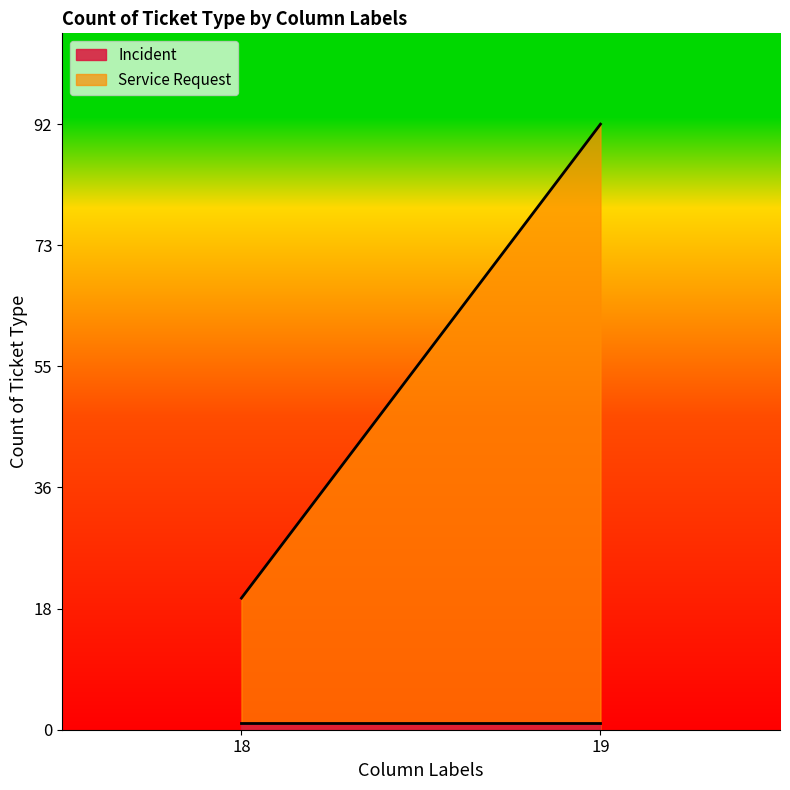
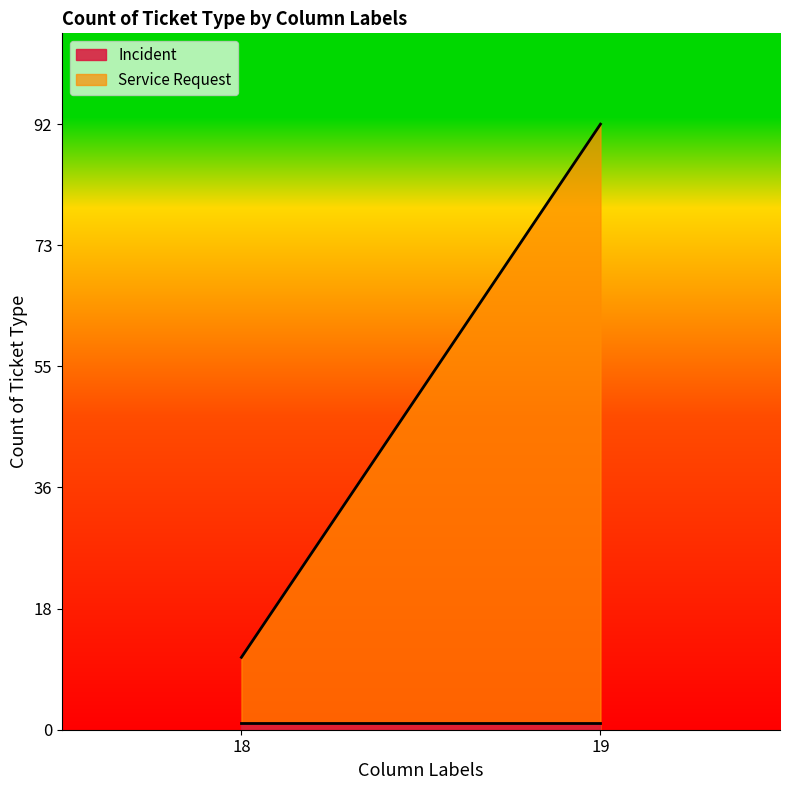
Service Request, 18: 20 -> 11
